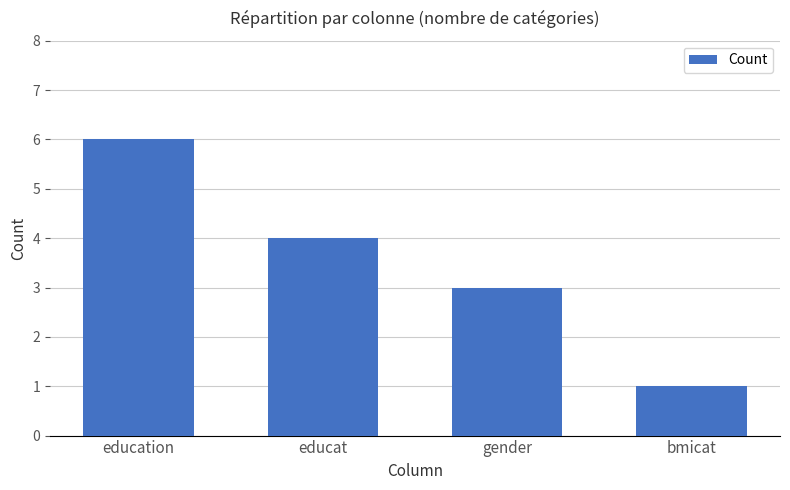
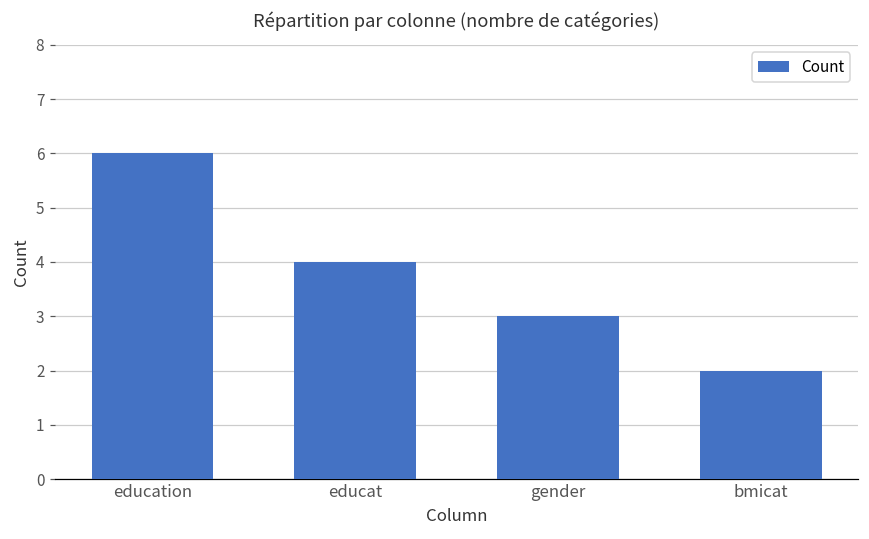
bmicat: 1 -> 2
